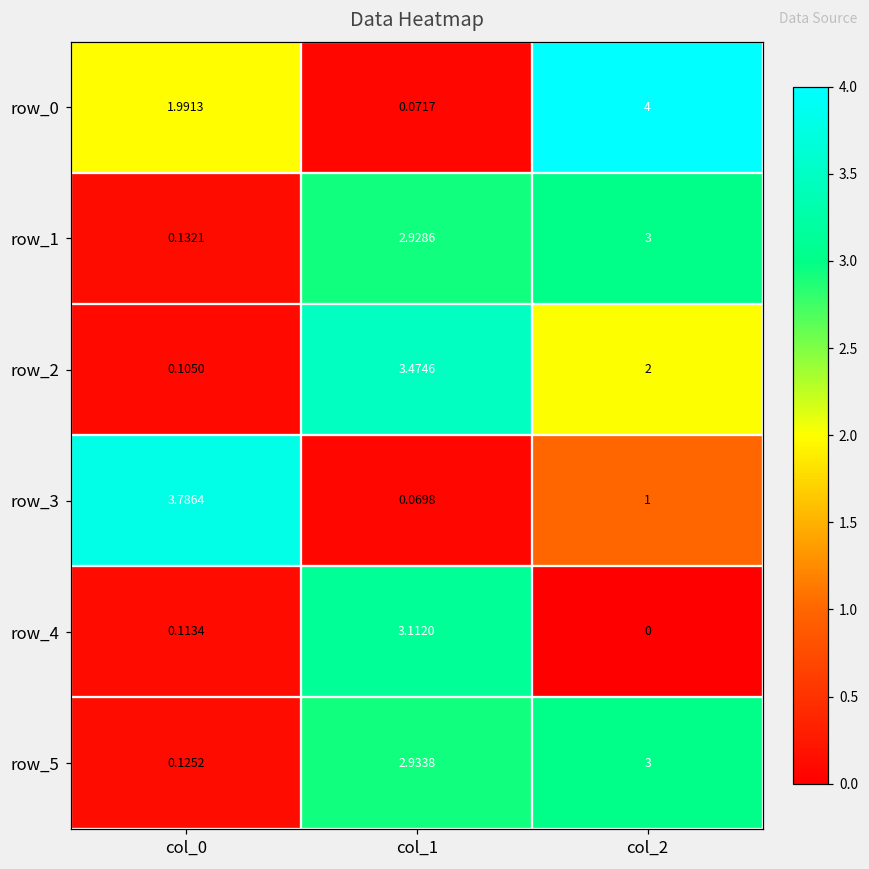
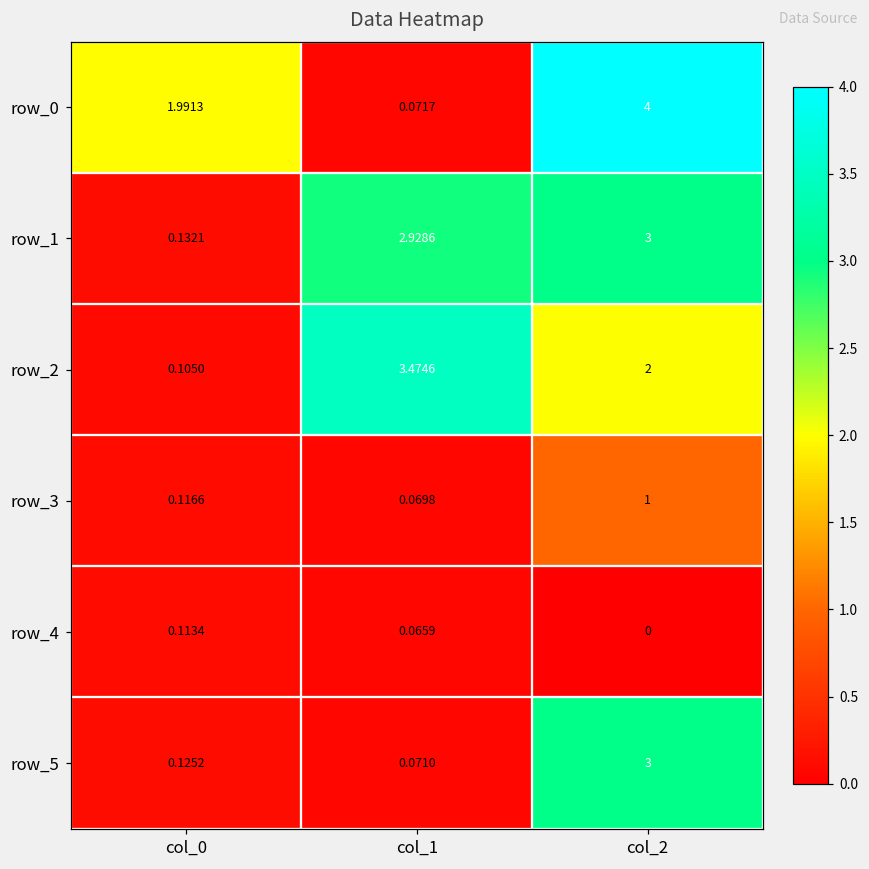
row_3, col_0: 3.7864 -> 0.1166
row_4, col_1: 3.1120 -> 0.0659
row_5, col_1: 2.9338 -> 0.0710
